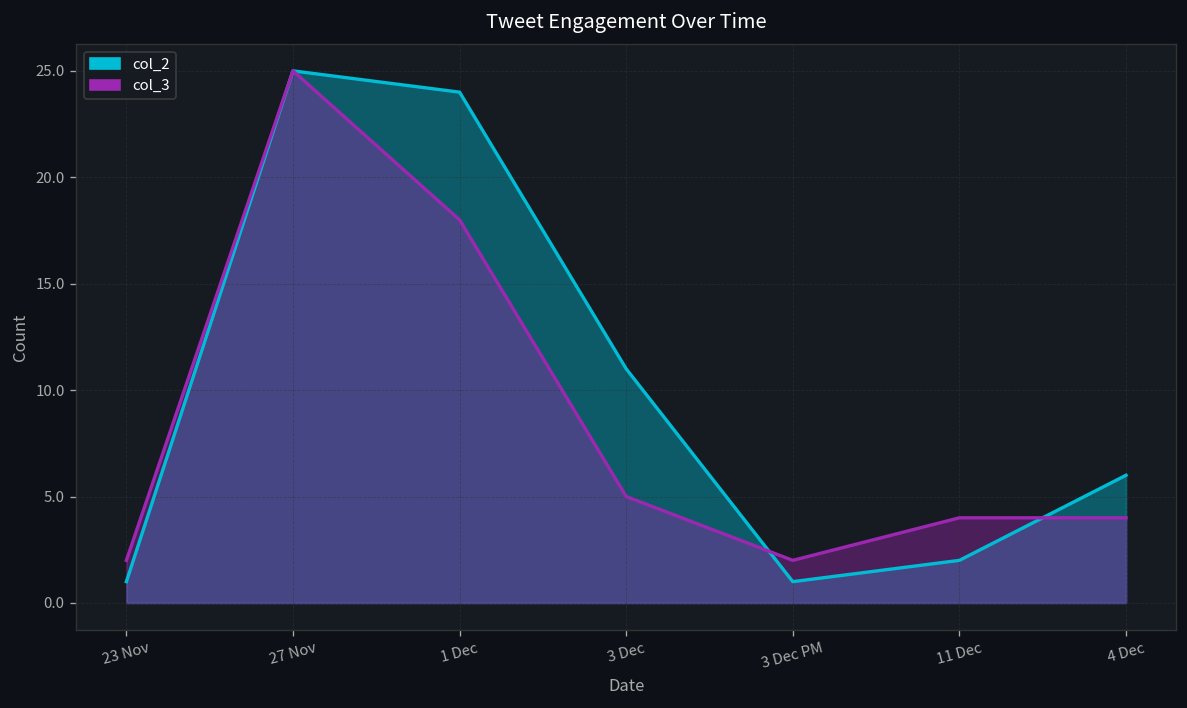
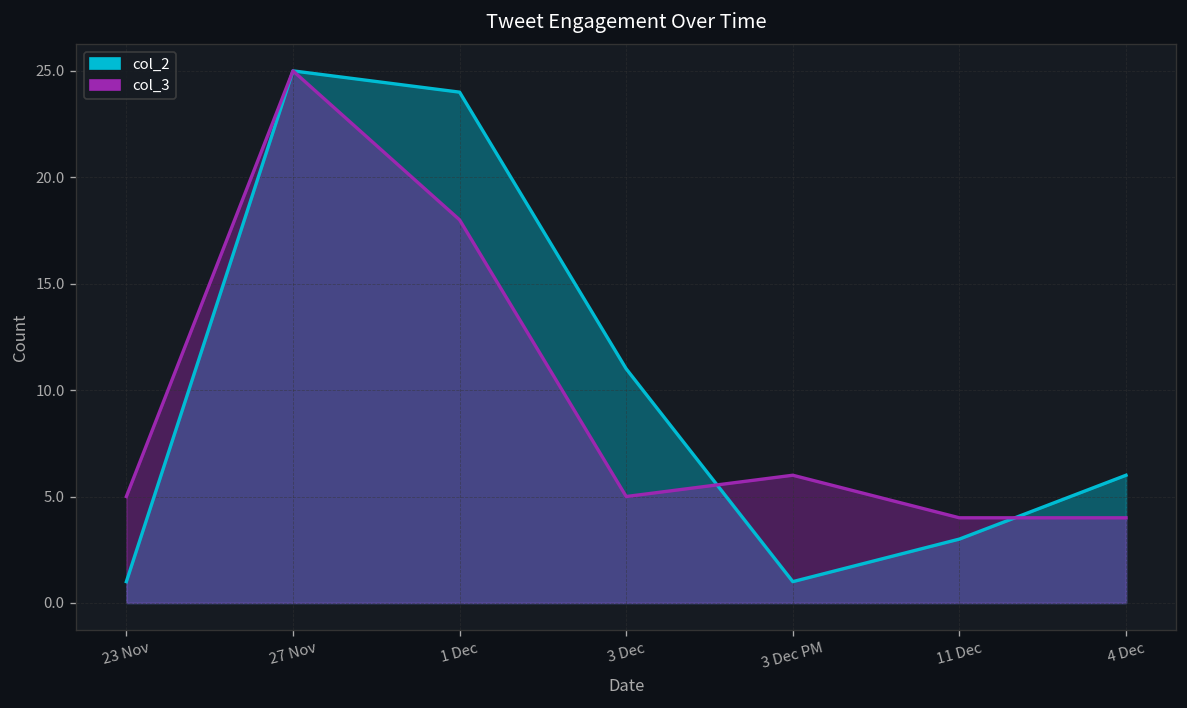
col_3, 23 Nov: 2 -> 5
col_3, 3 Dec PM: 2 -> 6
col_2, 11 Dec: 2 -> 3
